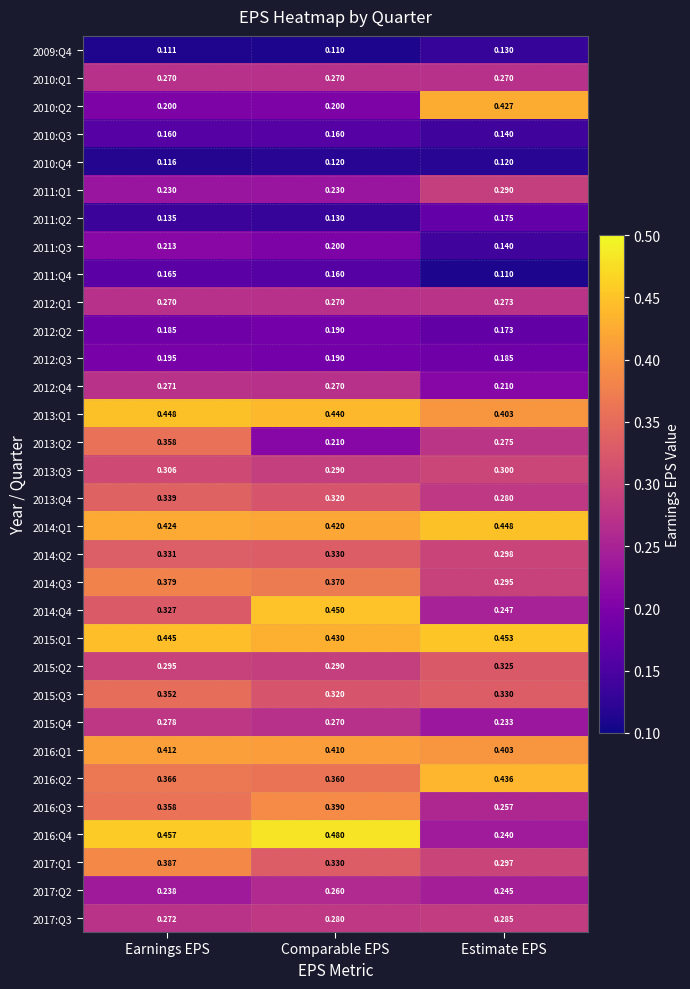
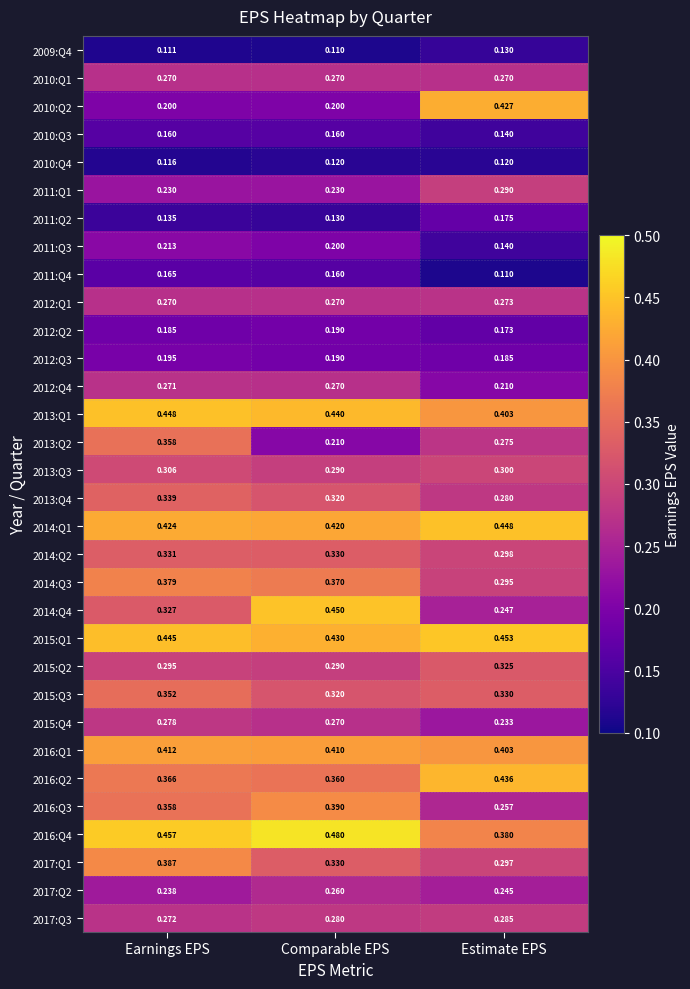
2016:Q4, Estimate EPS: 0.240 -> 0.380
